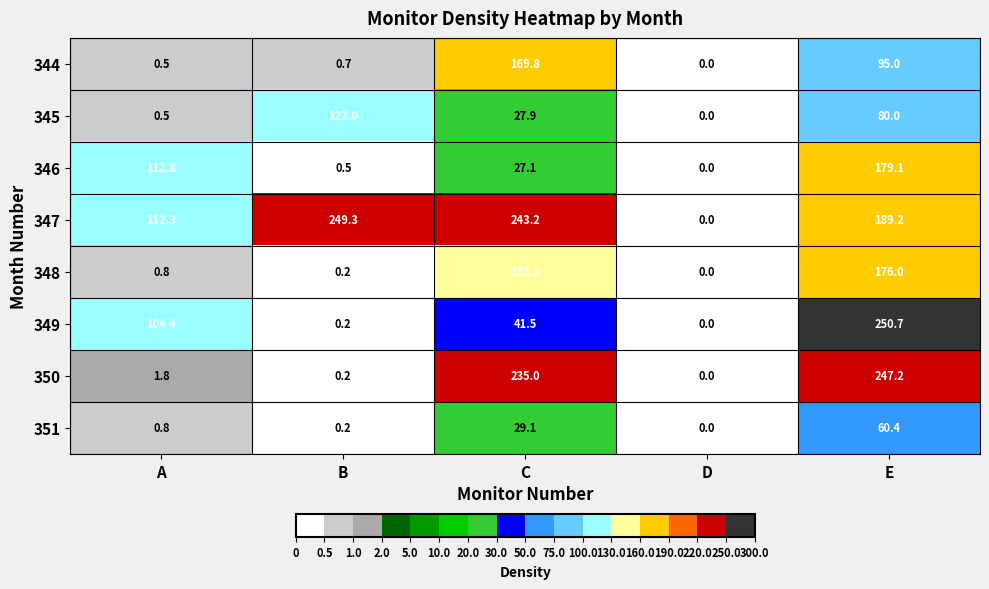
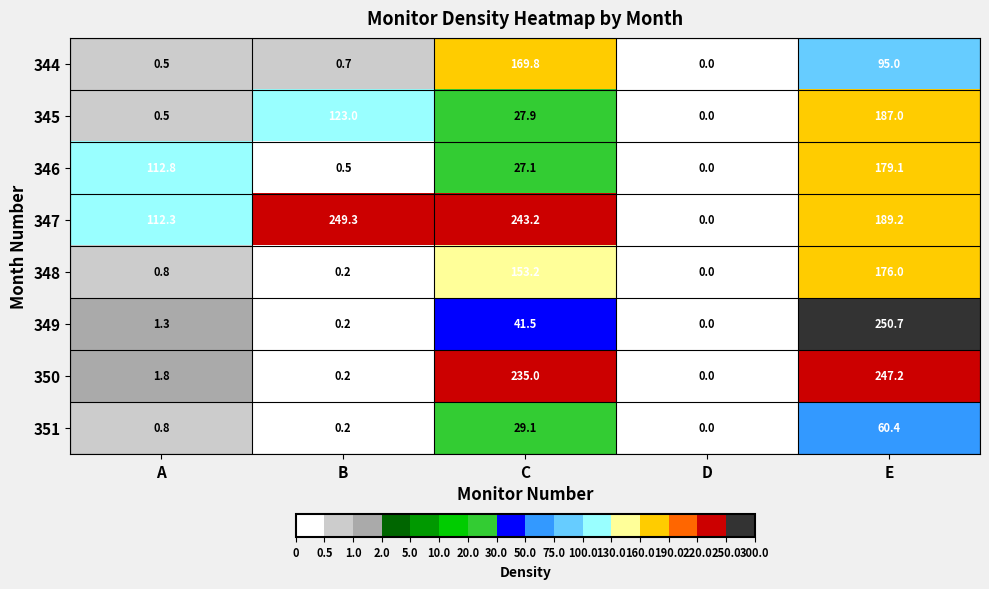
345, E: 80.0 -> 187.0
349, A: 104.4 -> 1.3
